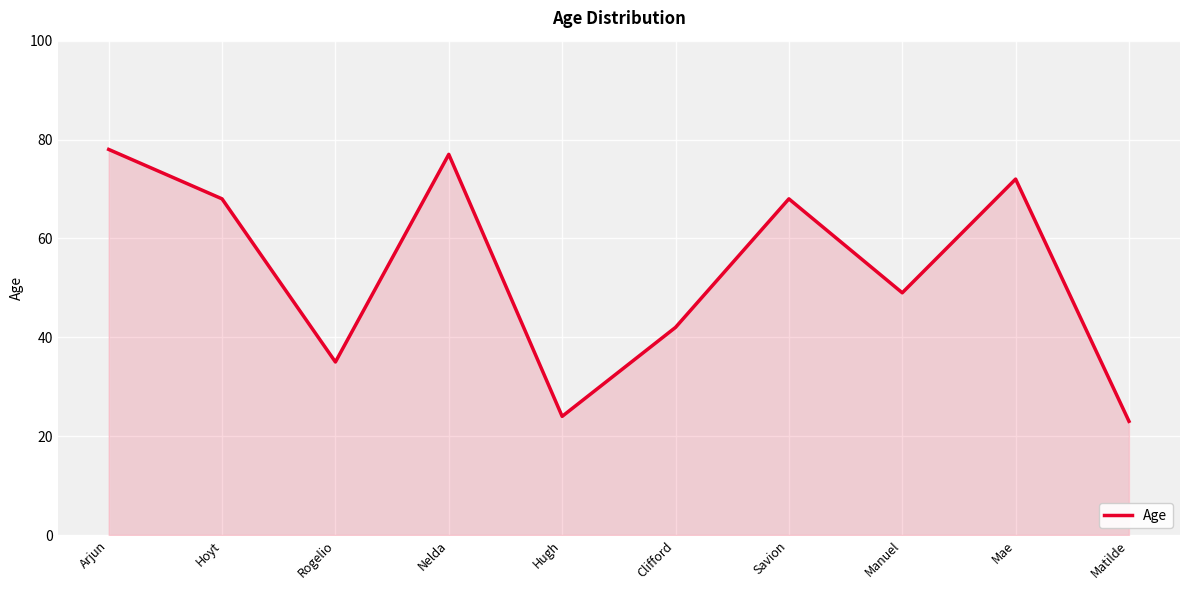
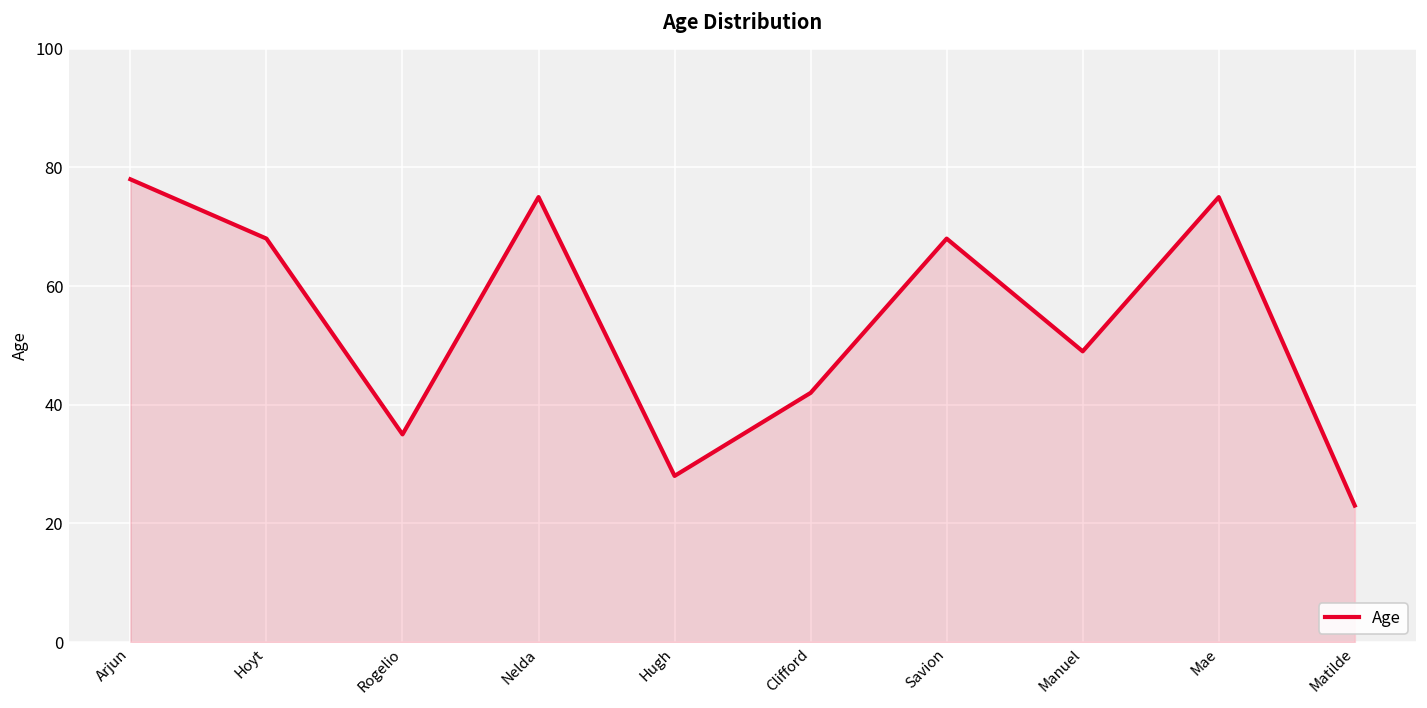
Nelda: 77 -> 75
Hugh: 24 -> 28
Mae: 72 -> 75
